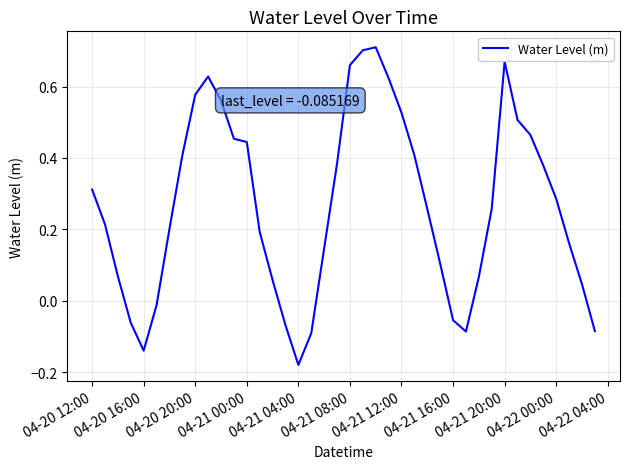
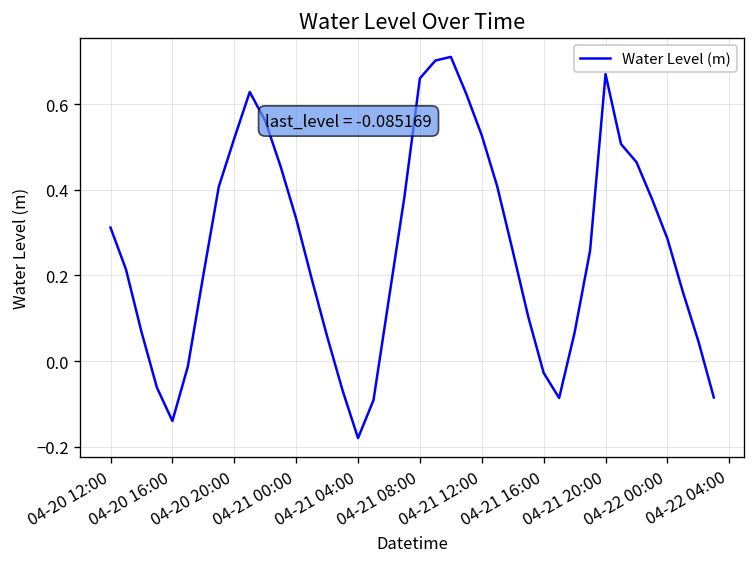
04-20 20:00: 0.58 -> 0.52
04-21 00:00: 0.44 -> 0.33
04-21 16:00: -0.05 -> -0.03
